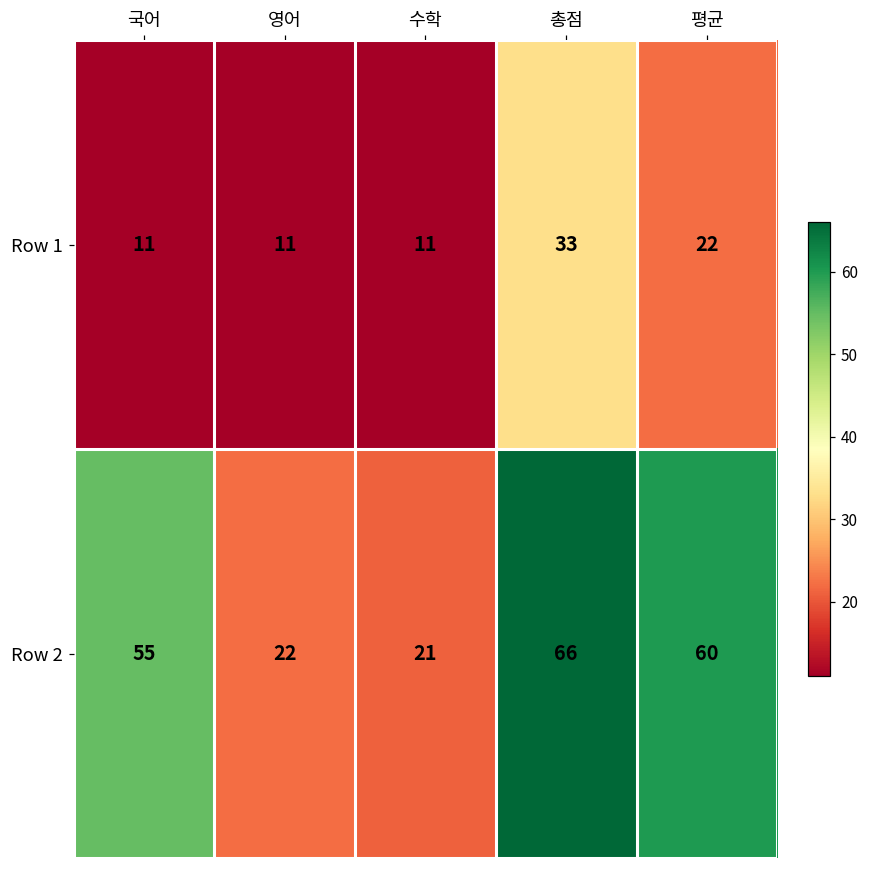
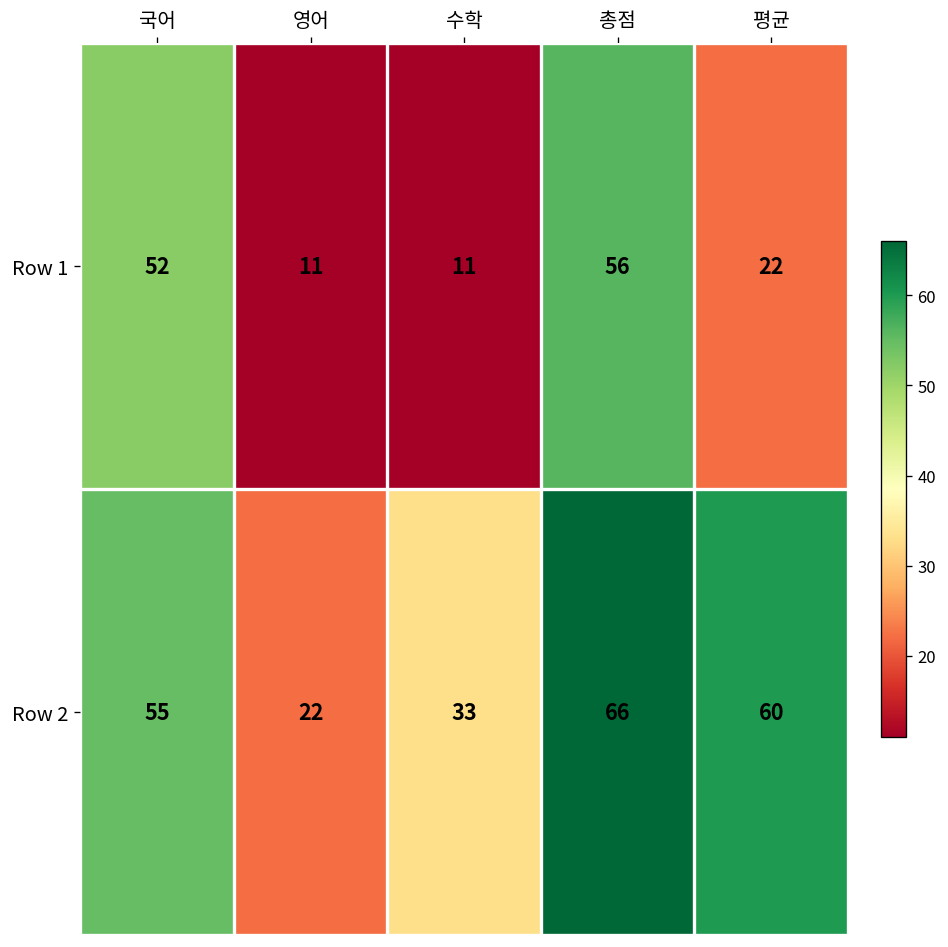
Row 1, 국어: 11 -> 52
Row 1, 총점: 33 -> 56
Row 2, 수학: 21 -> 33
